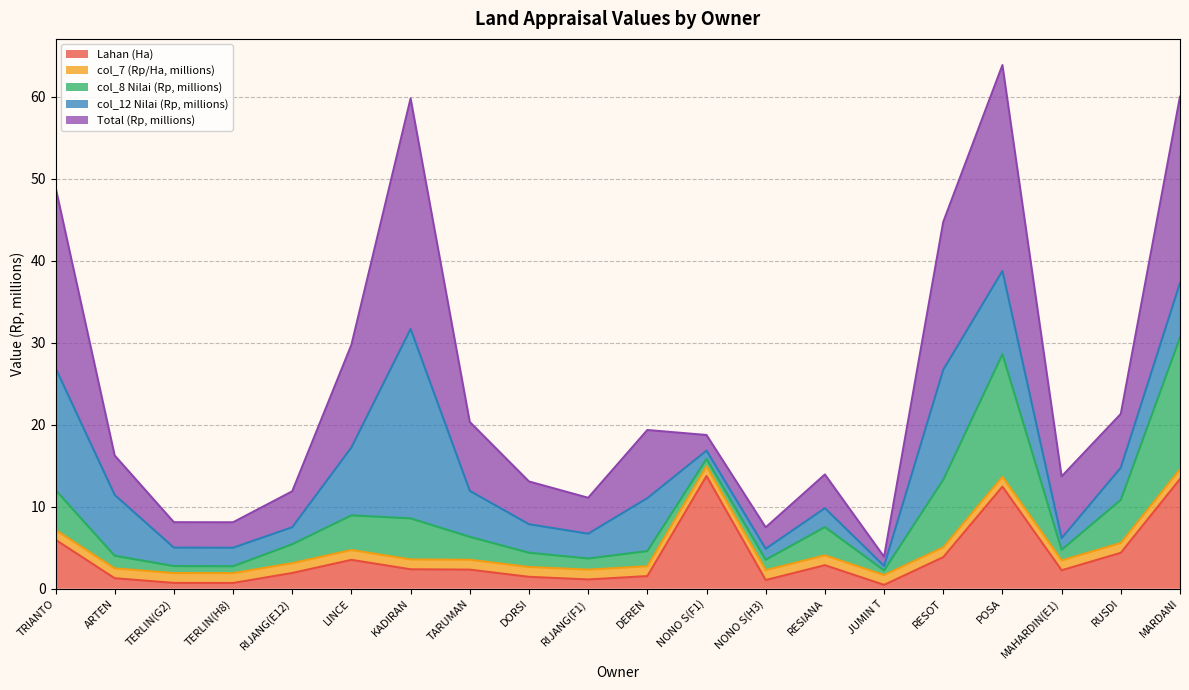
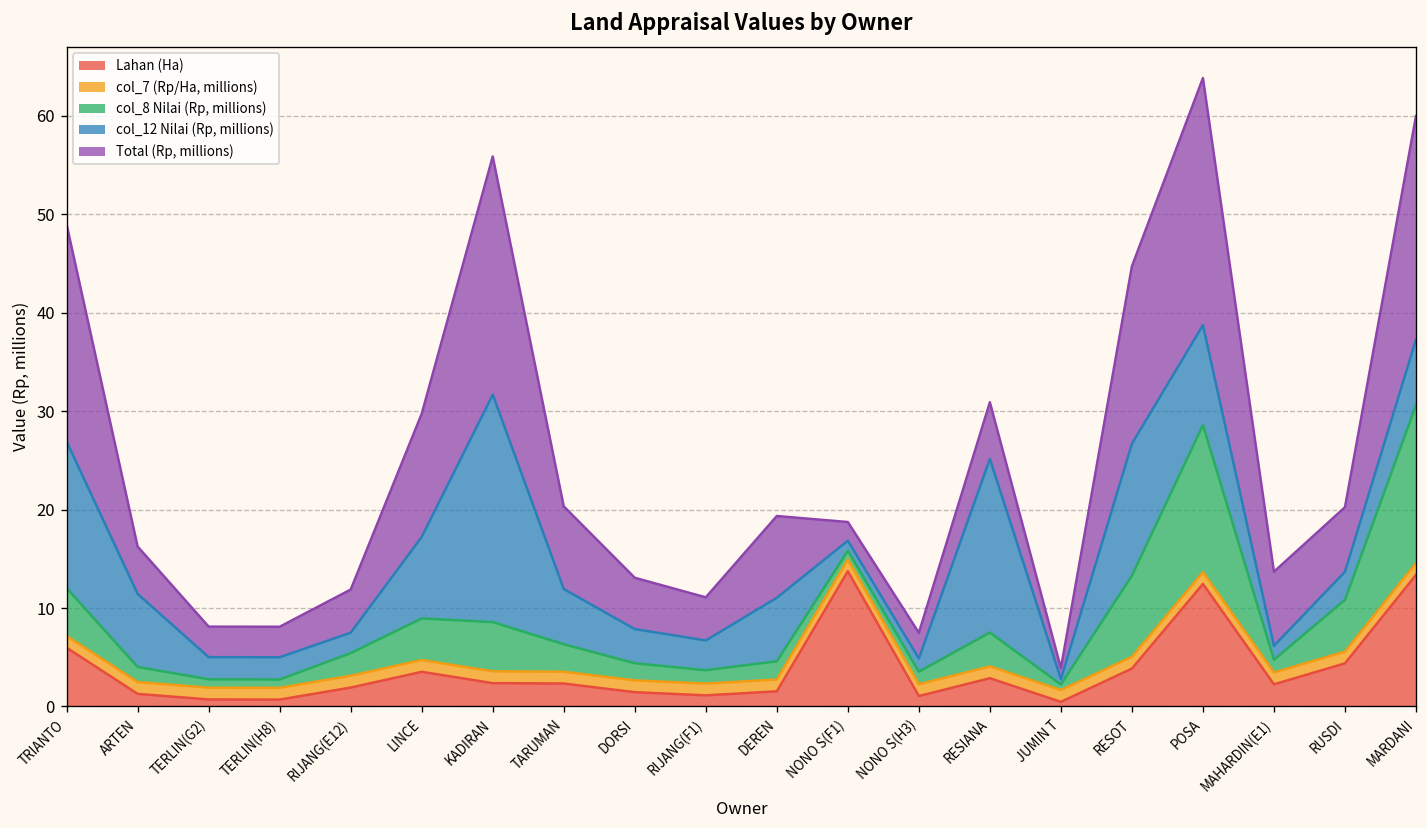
Total (Rp, millions), KADIRAN: 28 -> 24
col_12 Nilai (Rp, millions), RESIANA: 2 -> 18
Total (Rp, millions), RESIANA: 4 -> 6
col_12 Nilai (Rp, millions), RUSDI: 4 -> 3
